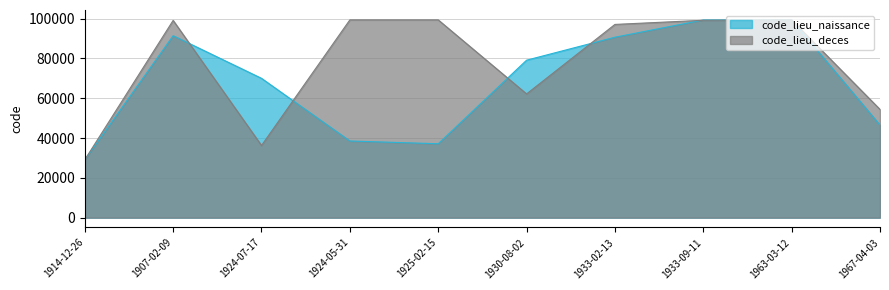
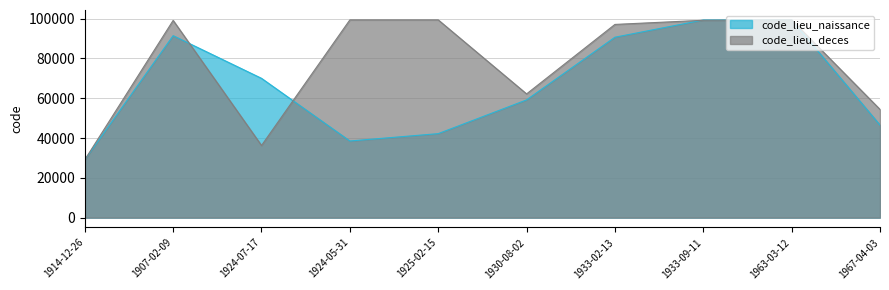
code_lieu_naissance, 1925-02-15: 37000 -> 42000
code_lieu_naissance, 1930-08-02: 79000 -> 59000
